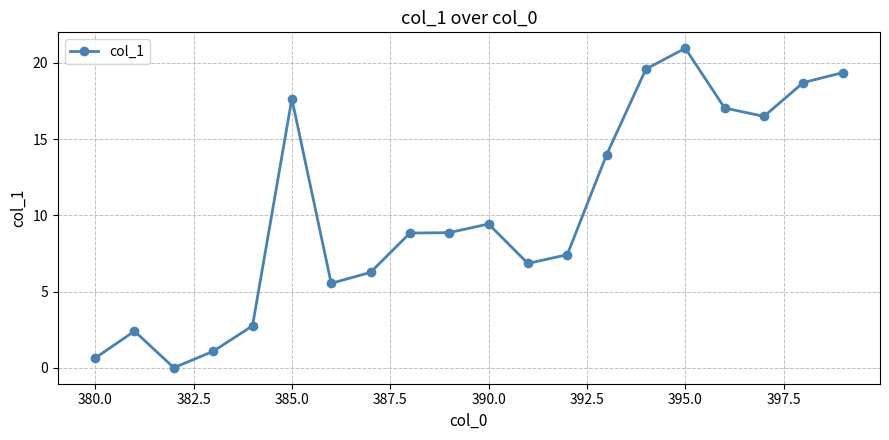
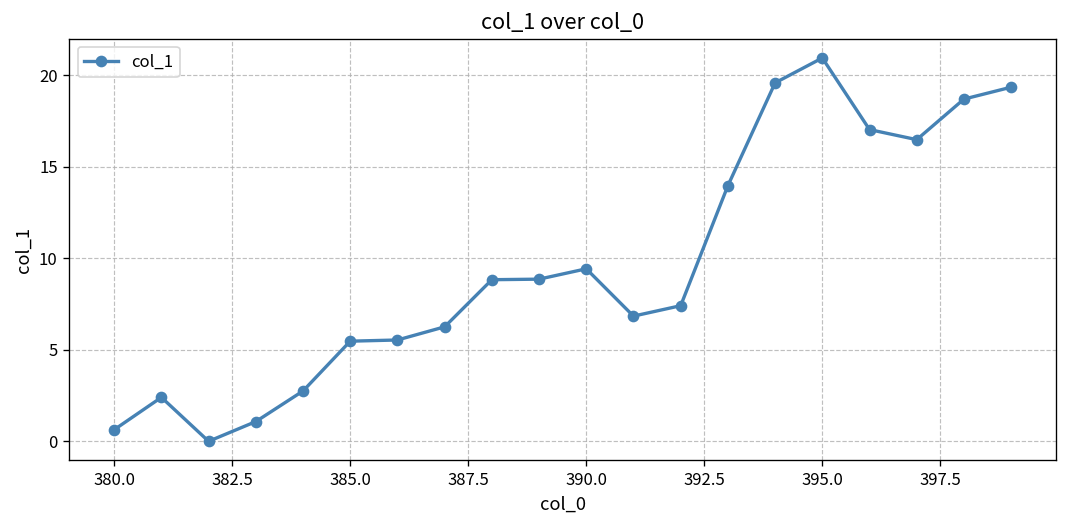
385.0: 17.6 -> 5.5
